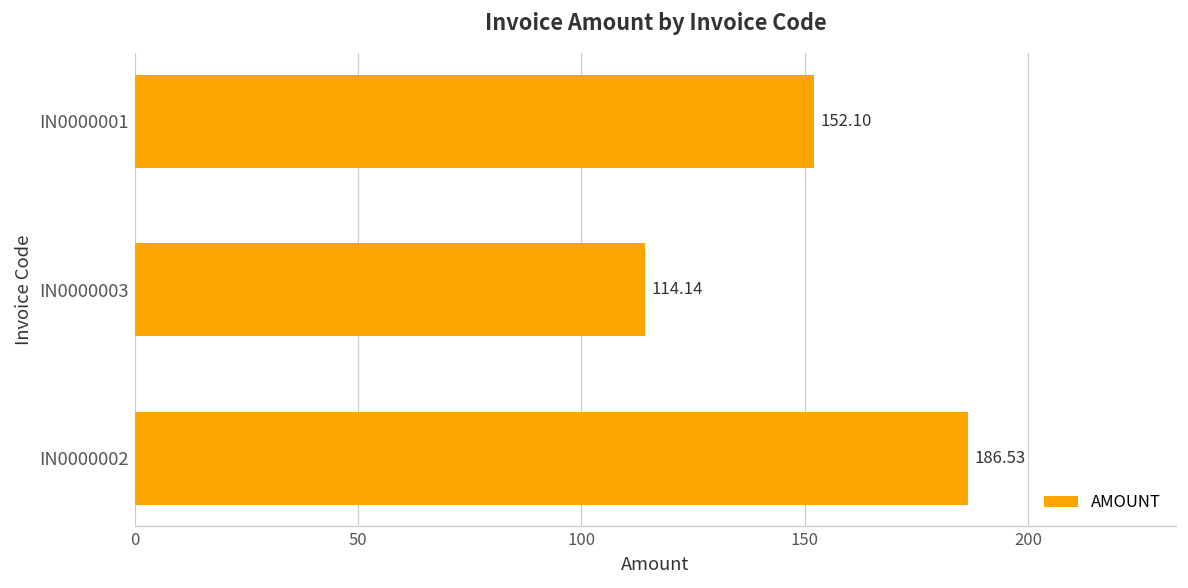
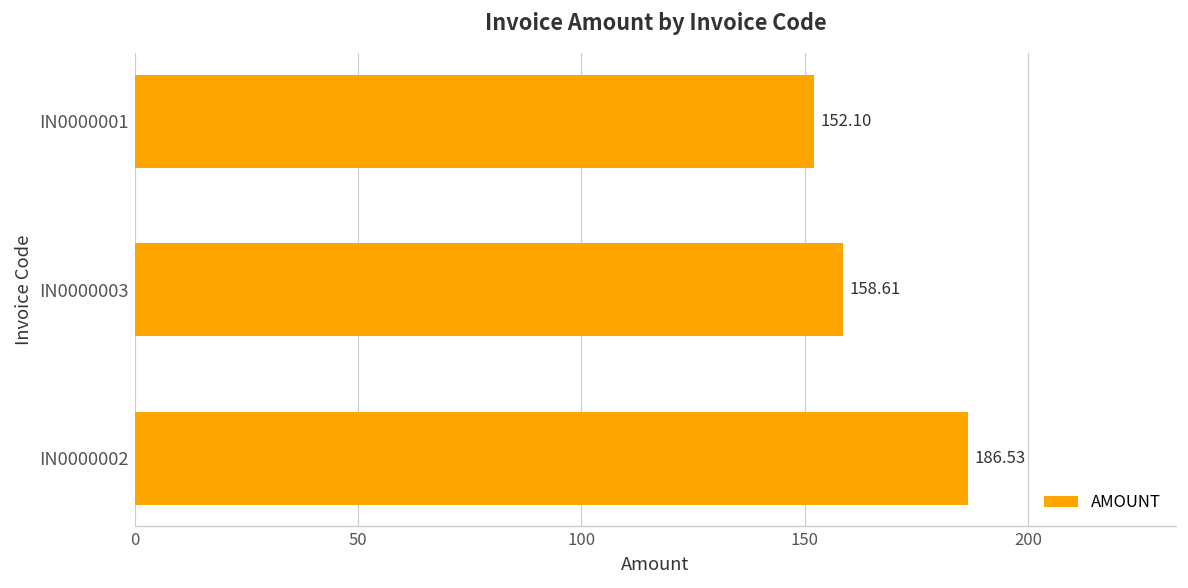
IN0000003: 114.14 -> 158.61
